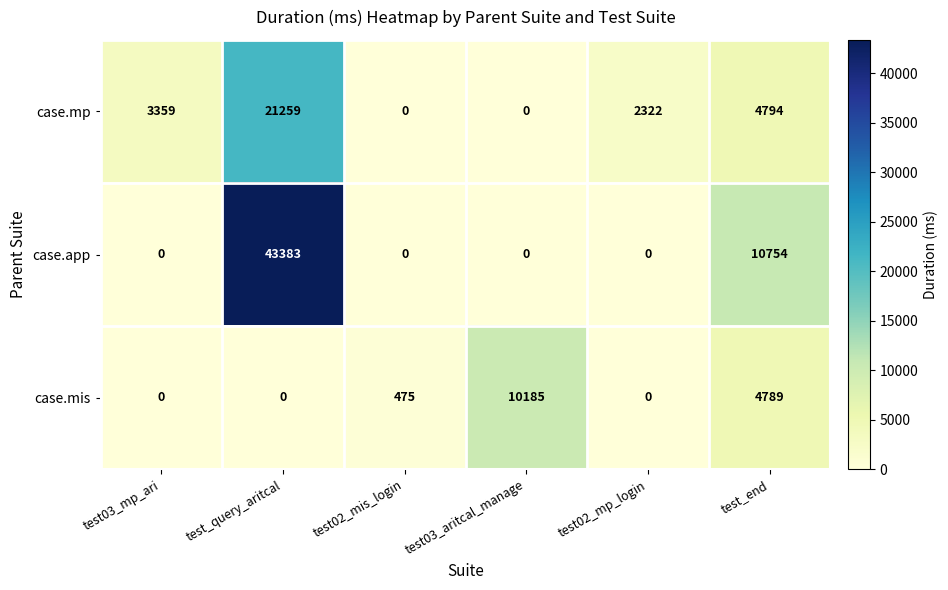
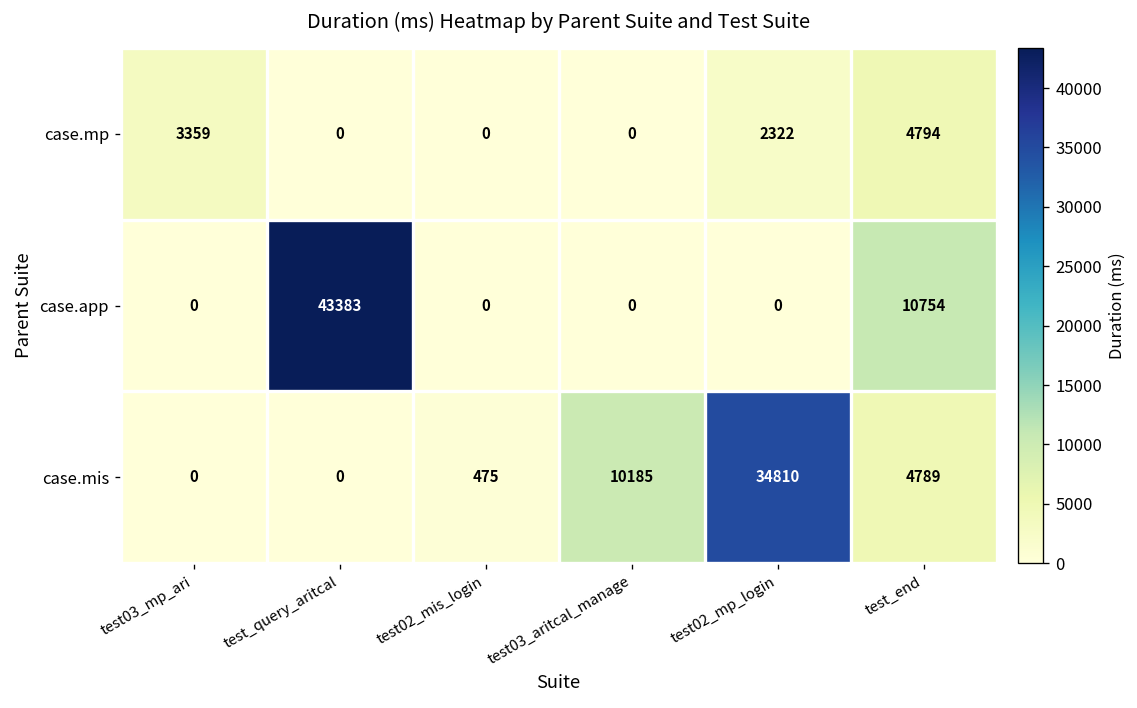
case.mp, test_query_aritcal: 21259 -> 0
case.mis, test02_mp_login: 0 -> 34810
